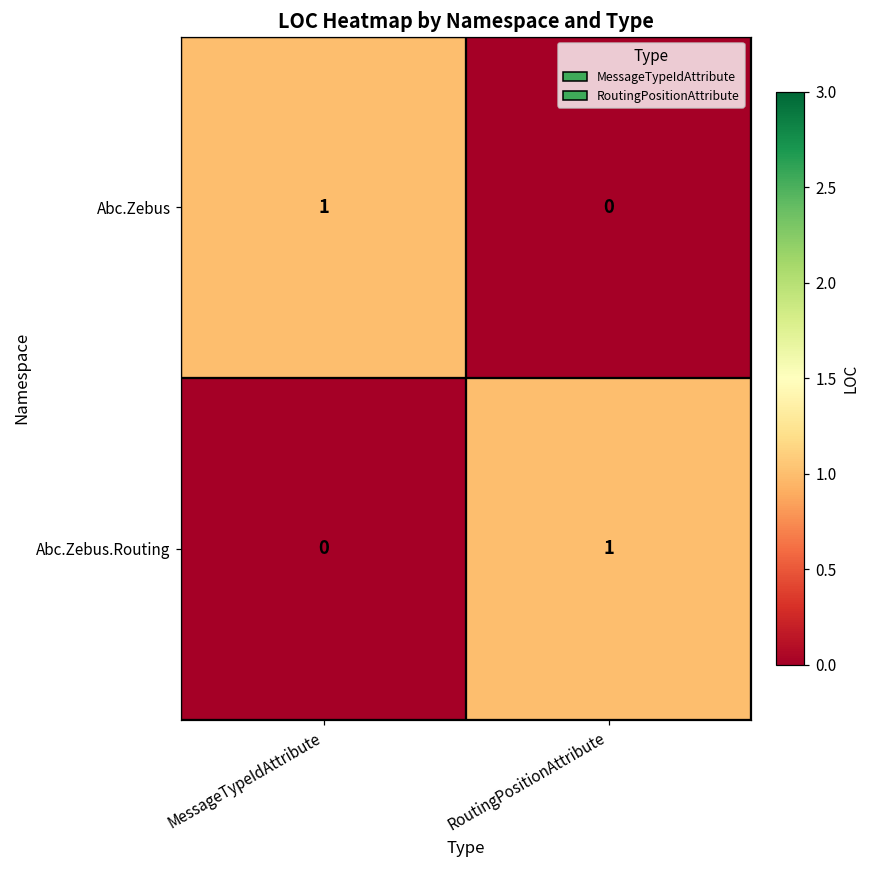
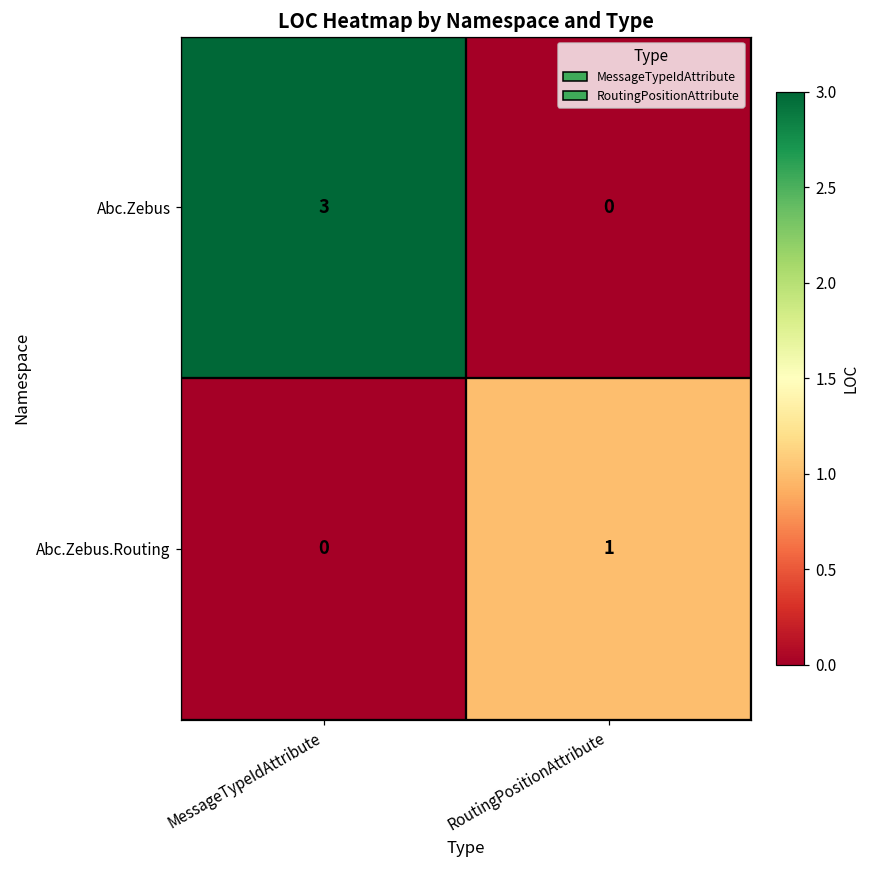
Abc.Zebus, MessageTypeIdAttribute: 1 -> 3
